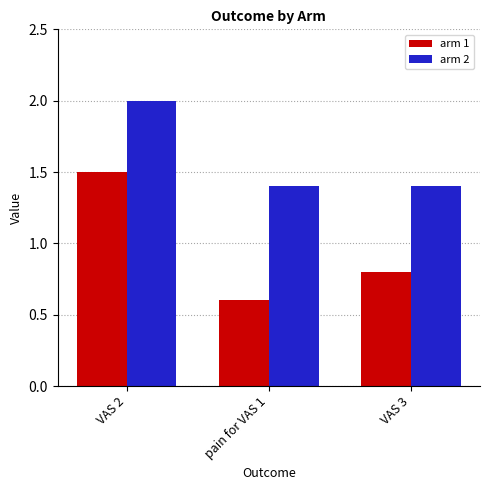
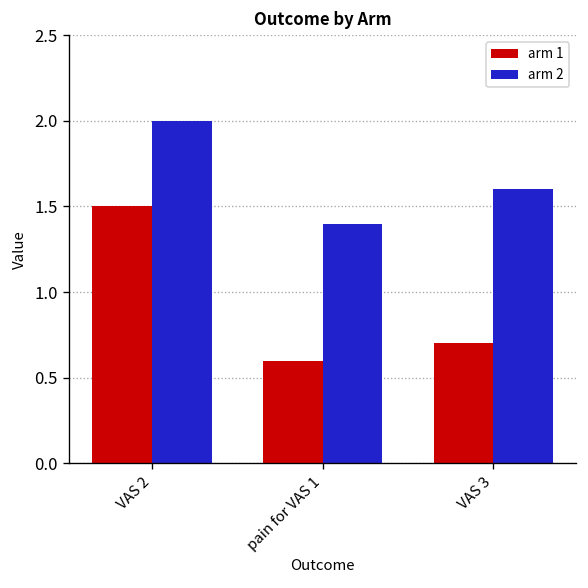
arm 1, VAS 3: 0.8 -> 0.7
arm 2, VAS 3: 1.4 -> 1.6
